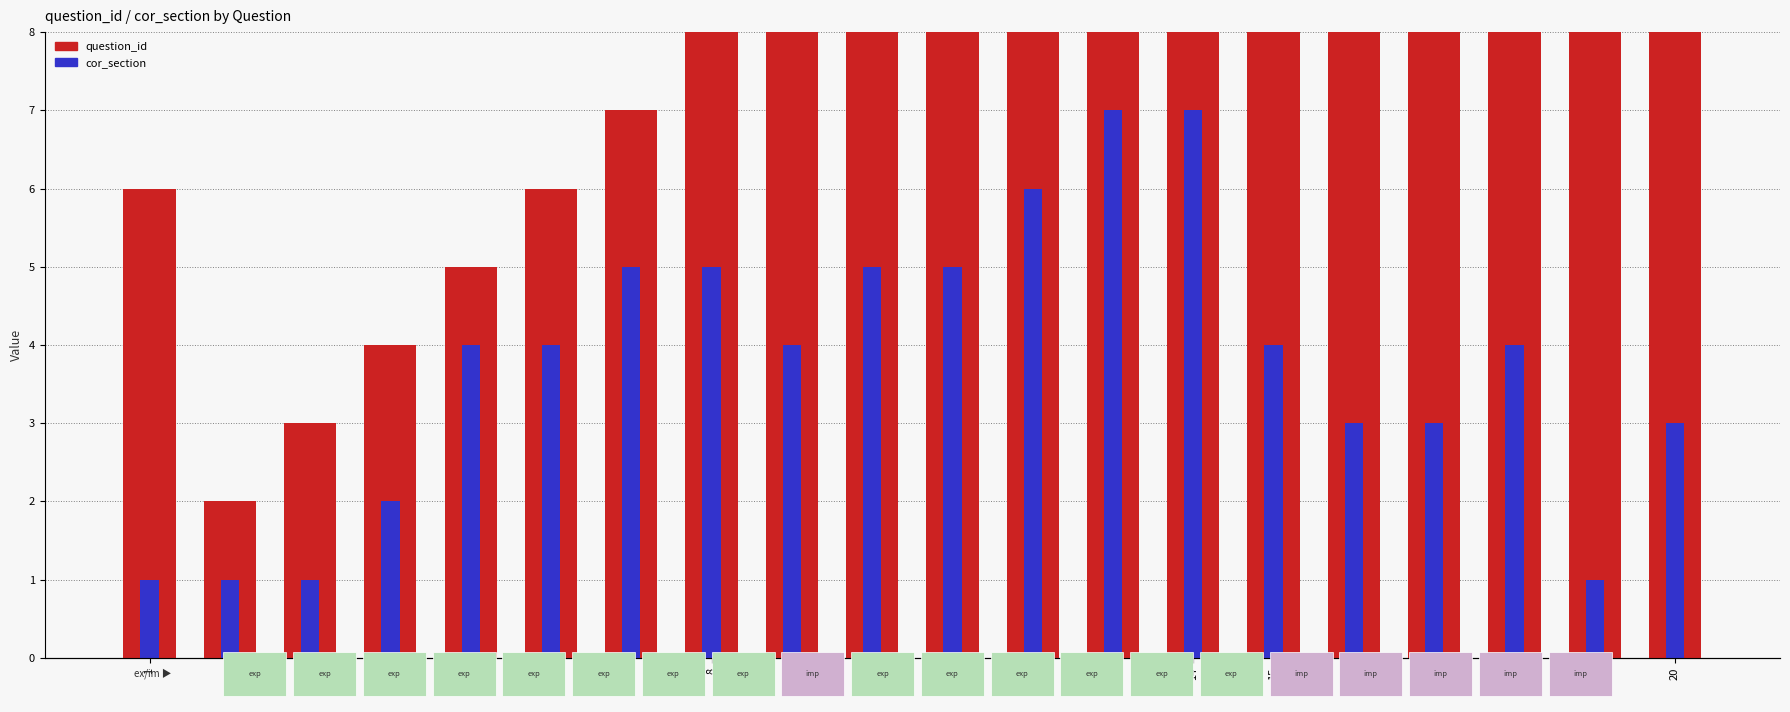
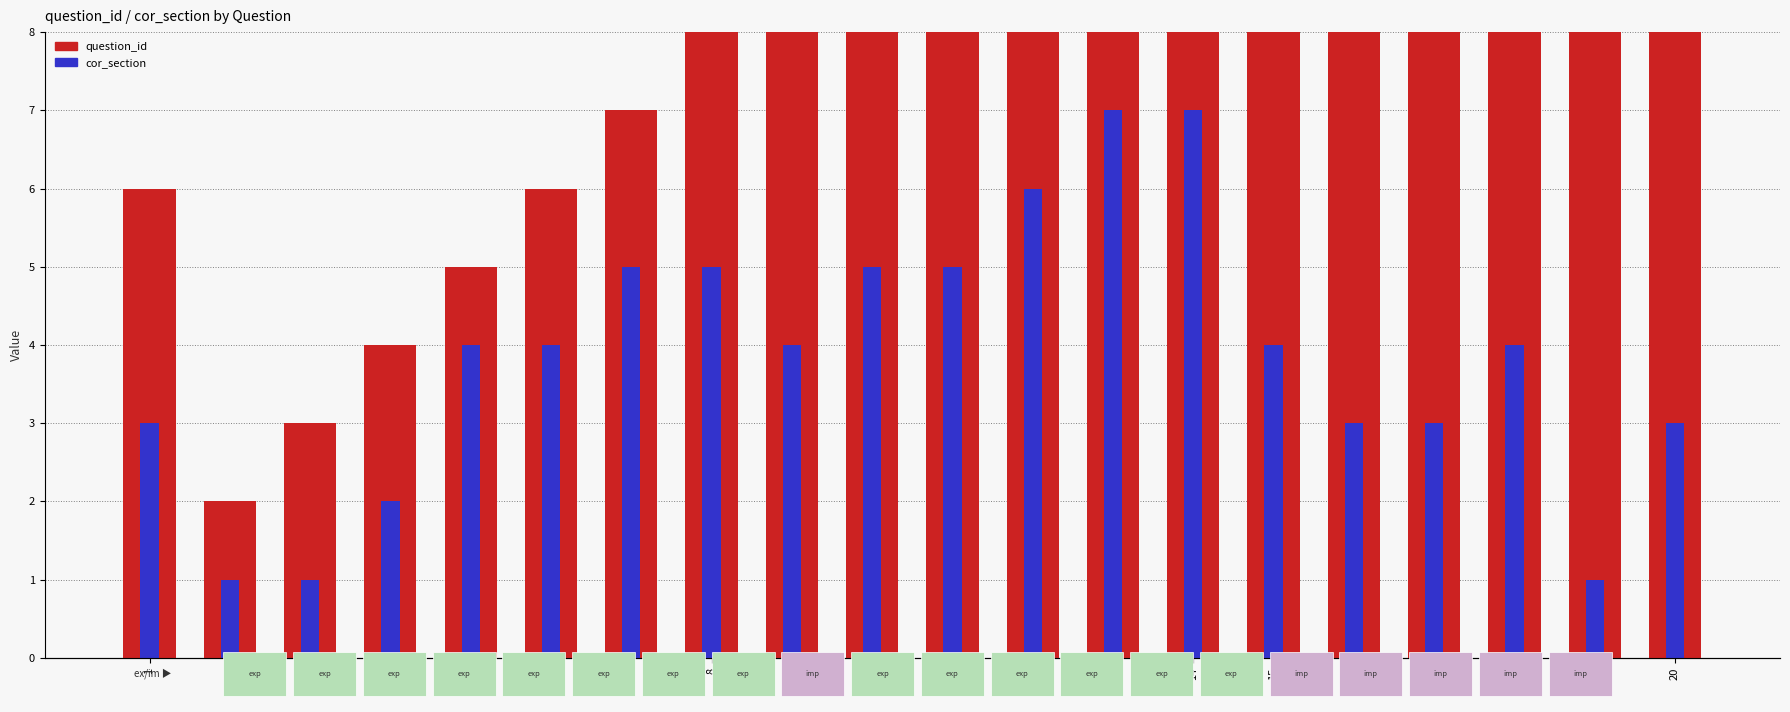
cor_section, 1: 1 -> 3
